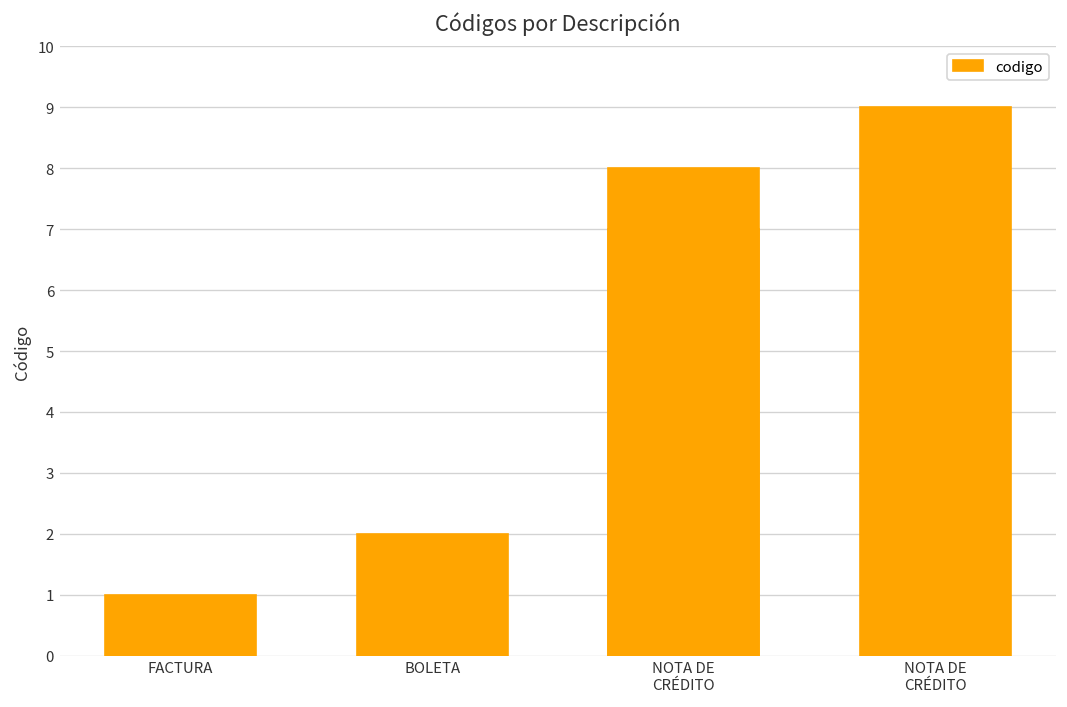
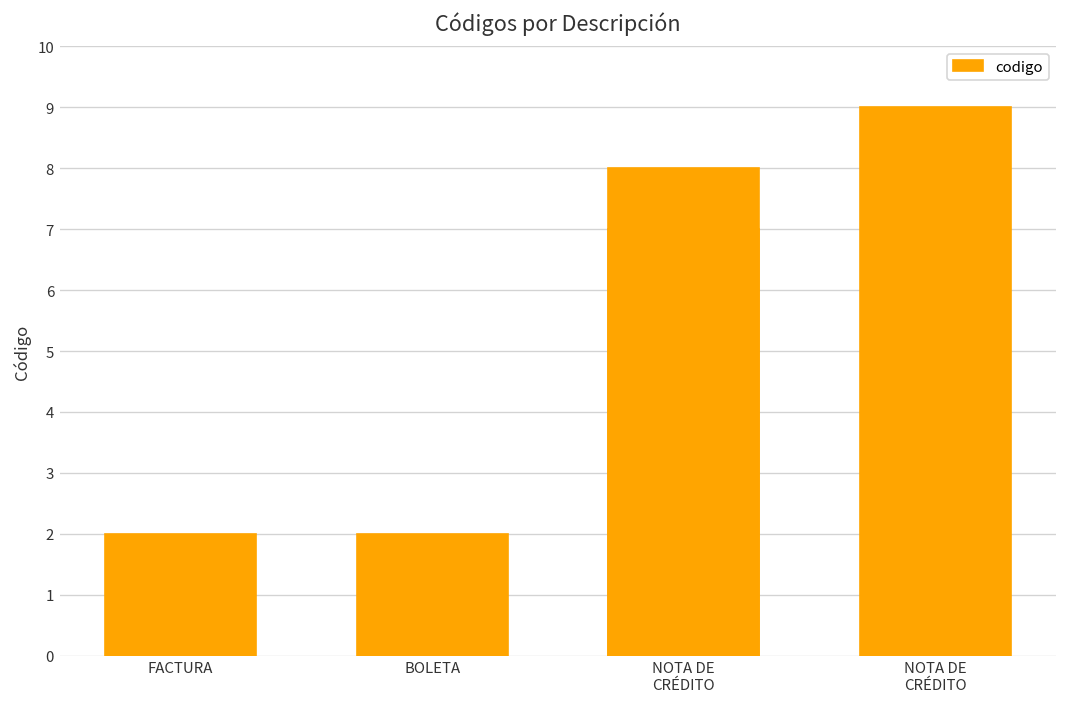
FACTURA: 1 -> 2
